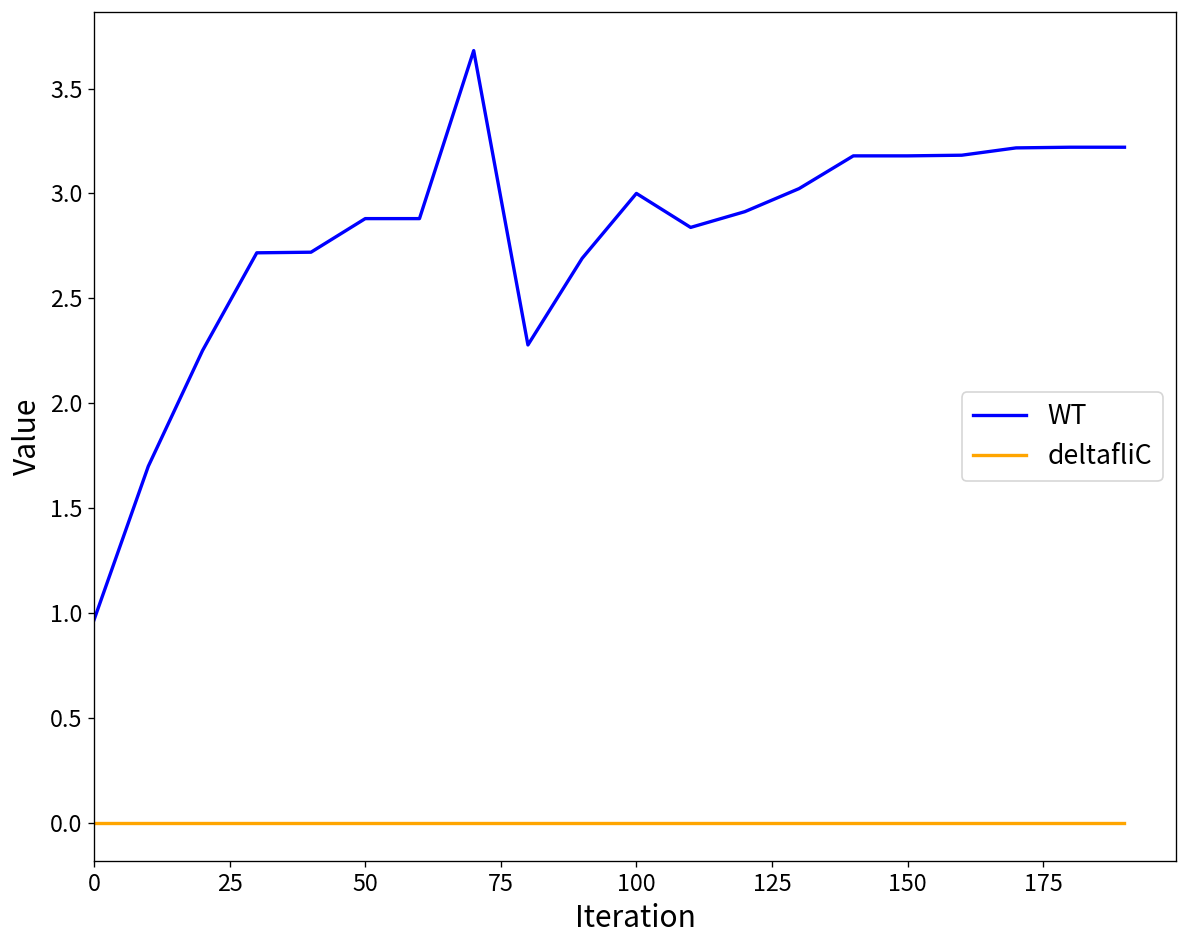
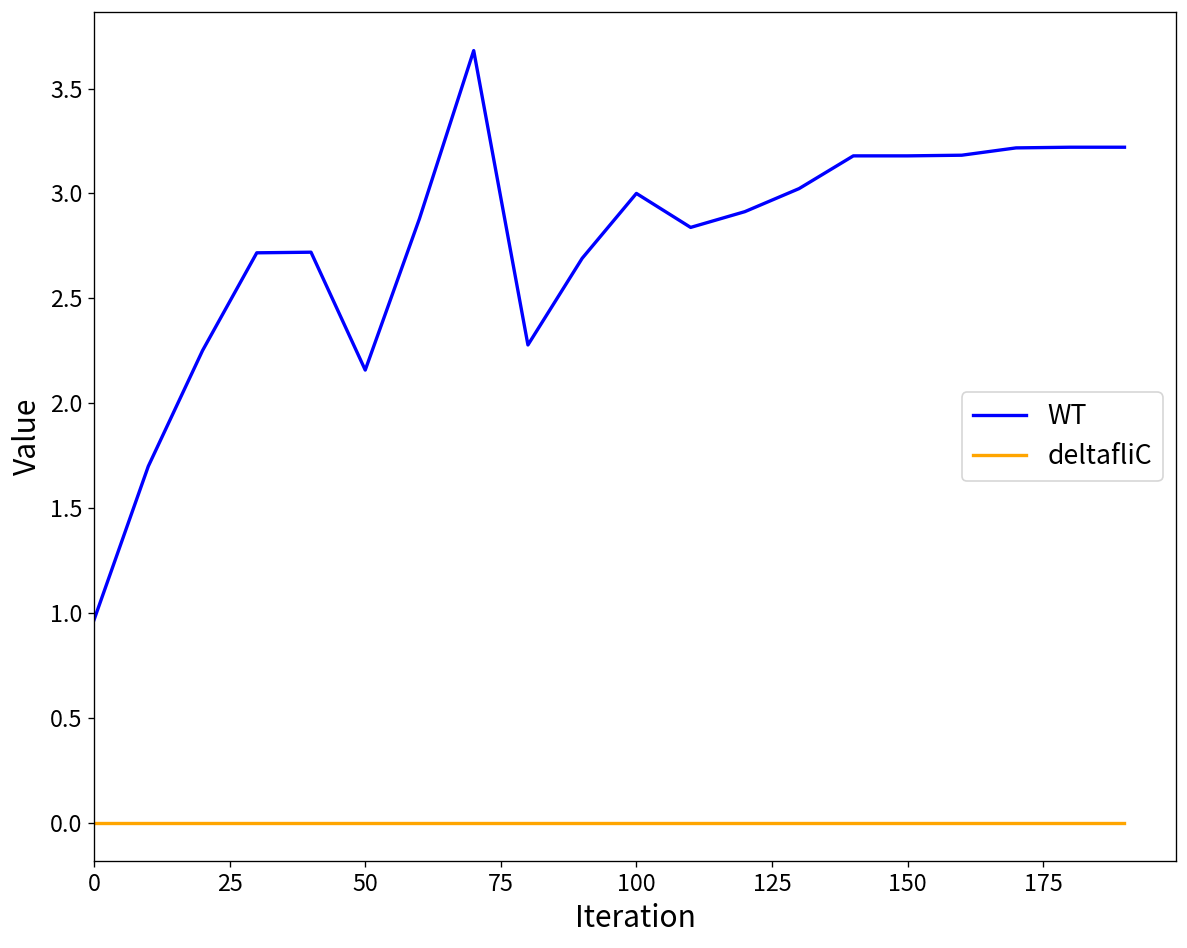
WT, 50: 2.88 -> 2.16
